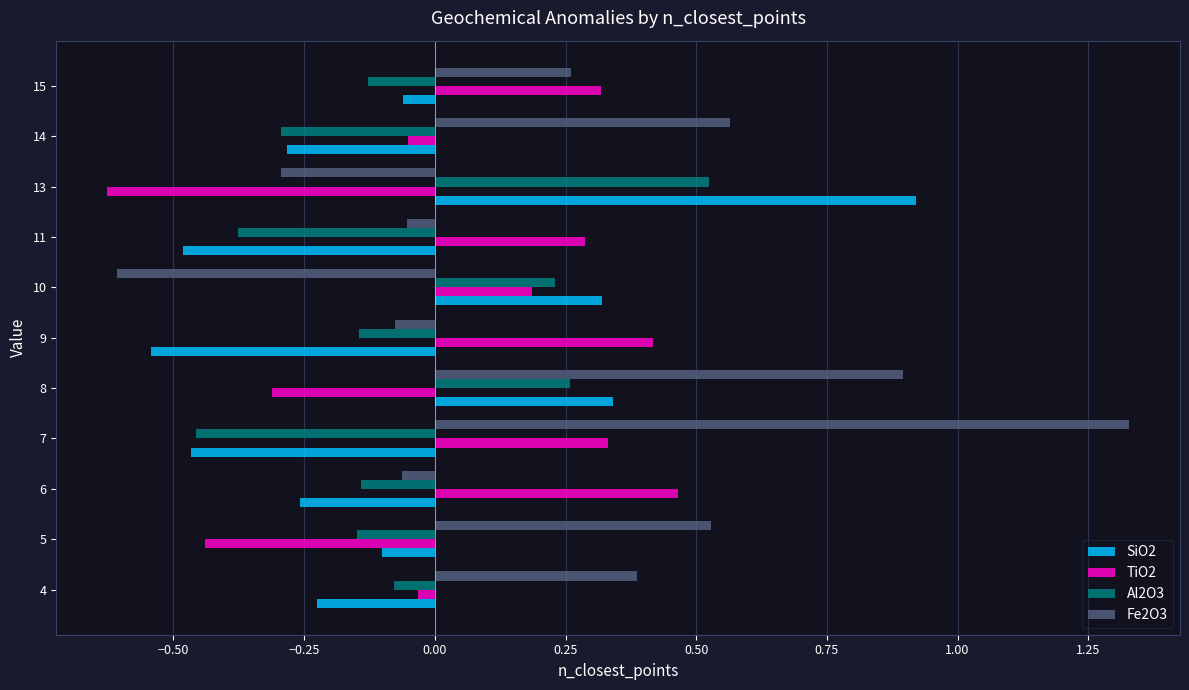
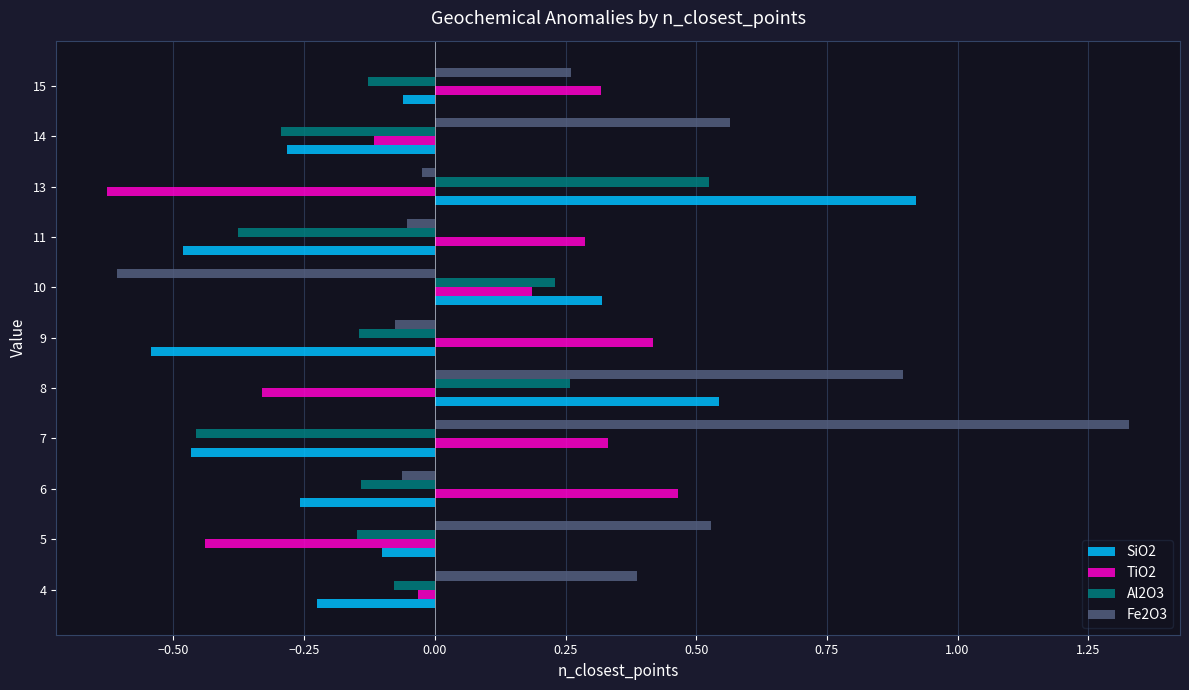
TiO2, 14: -0.05 -> -0.12
Fe2O3, 13: -0.29 -> -0.02
TiO2, 8: -0.31 -> -0.33
SiO2, 8: 0.34 -> 0.54
